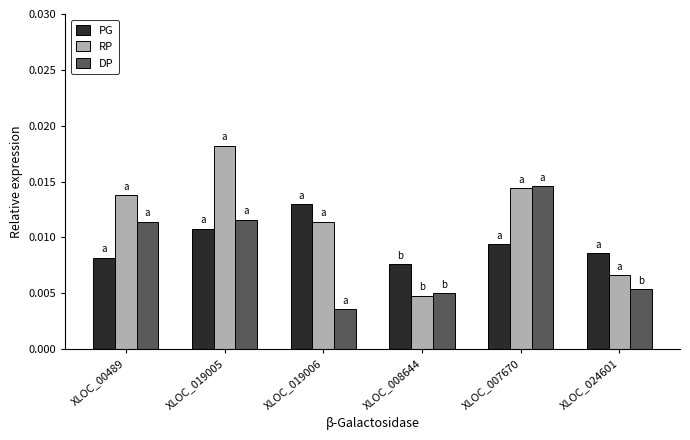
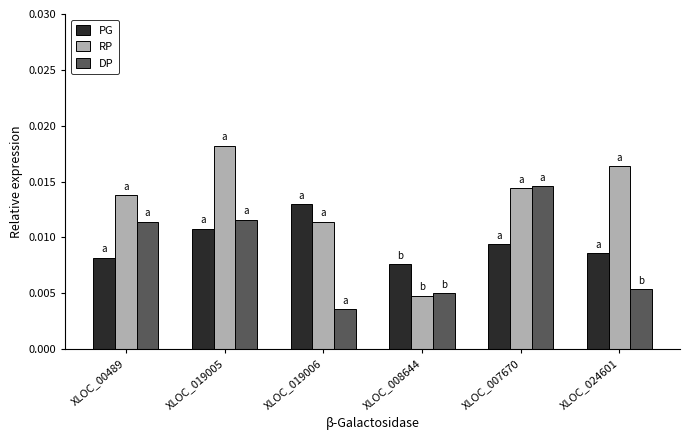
RP, XLOC_024601: 0.0066 -> 0.0164
